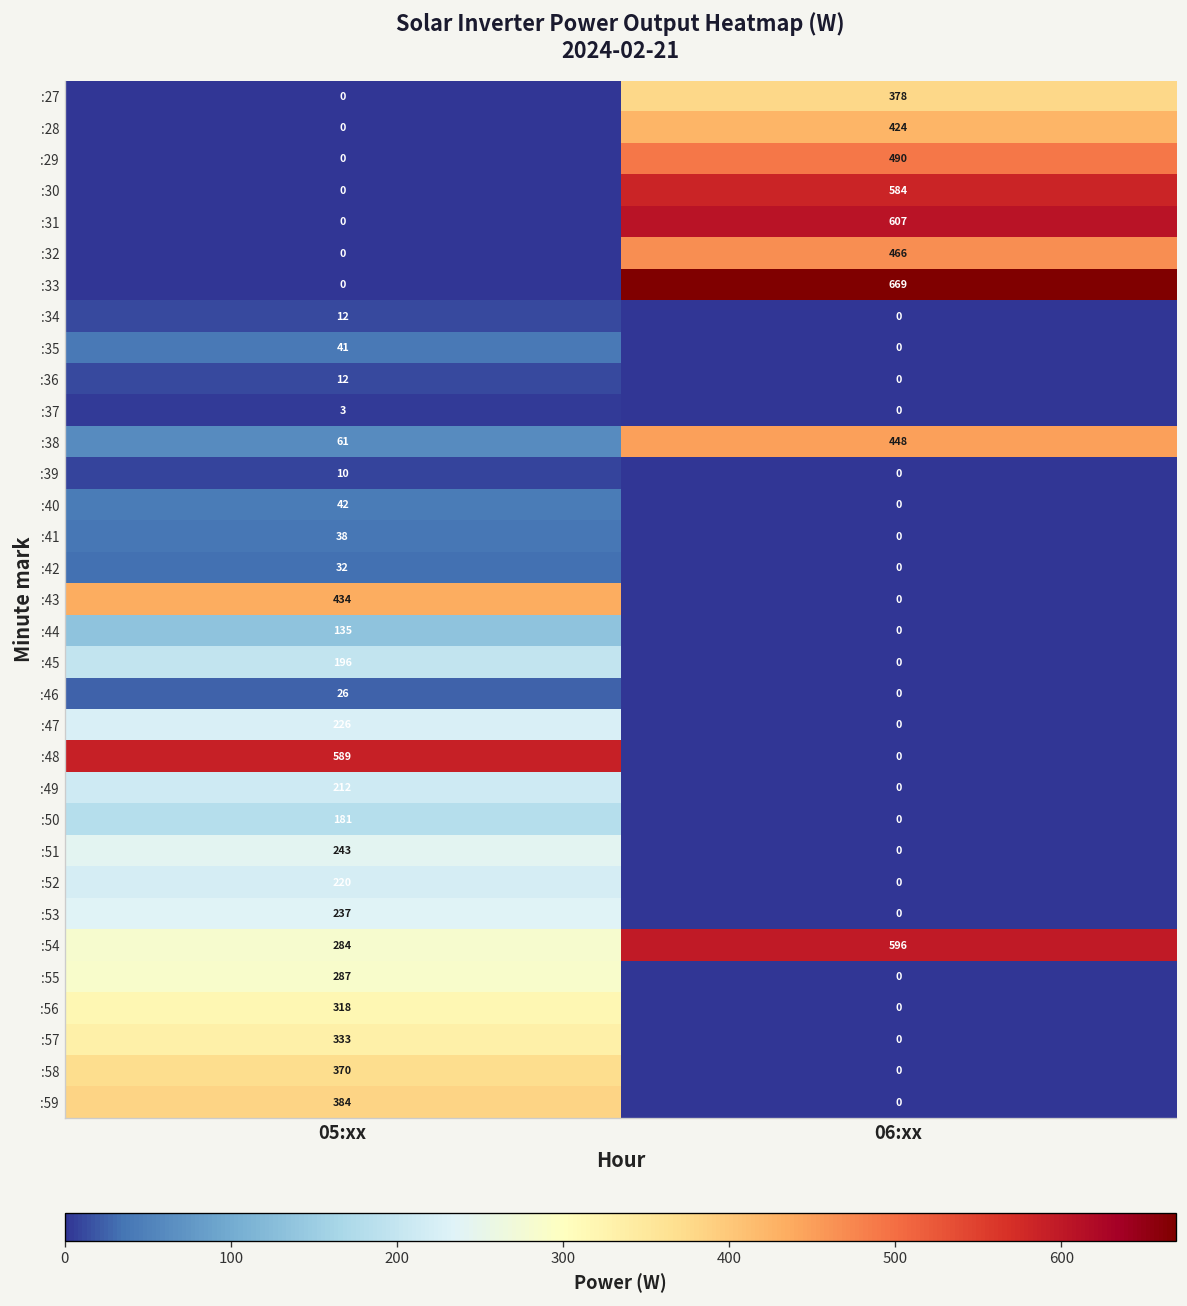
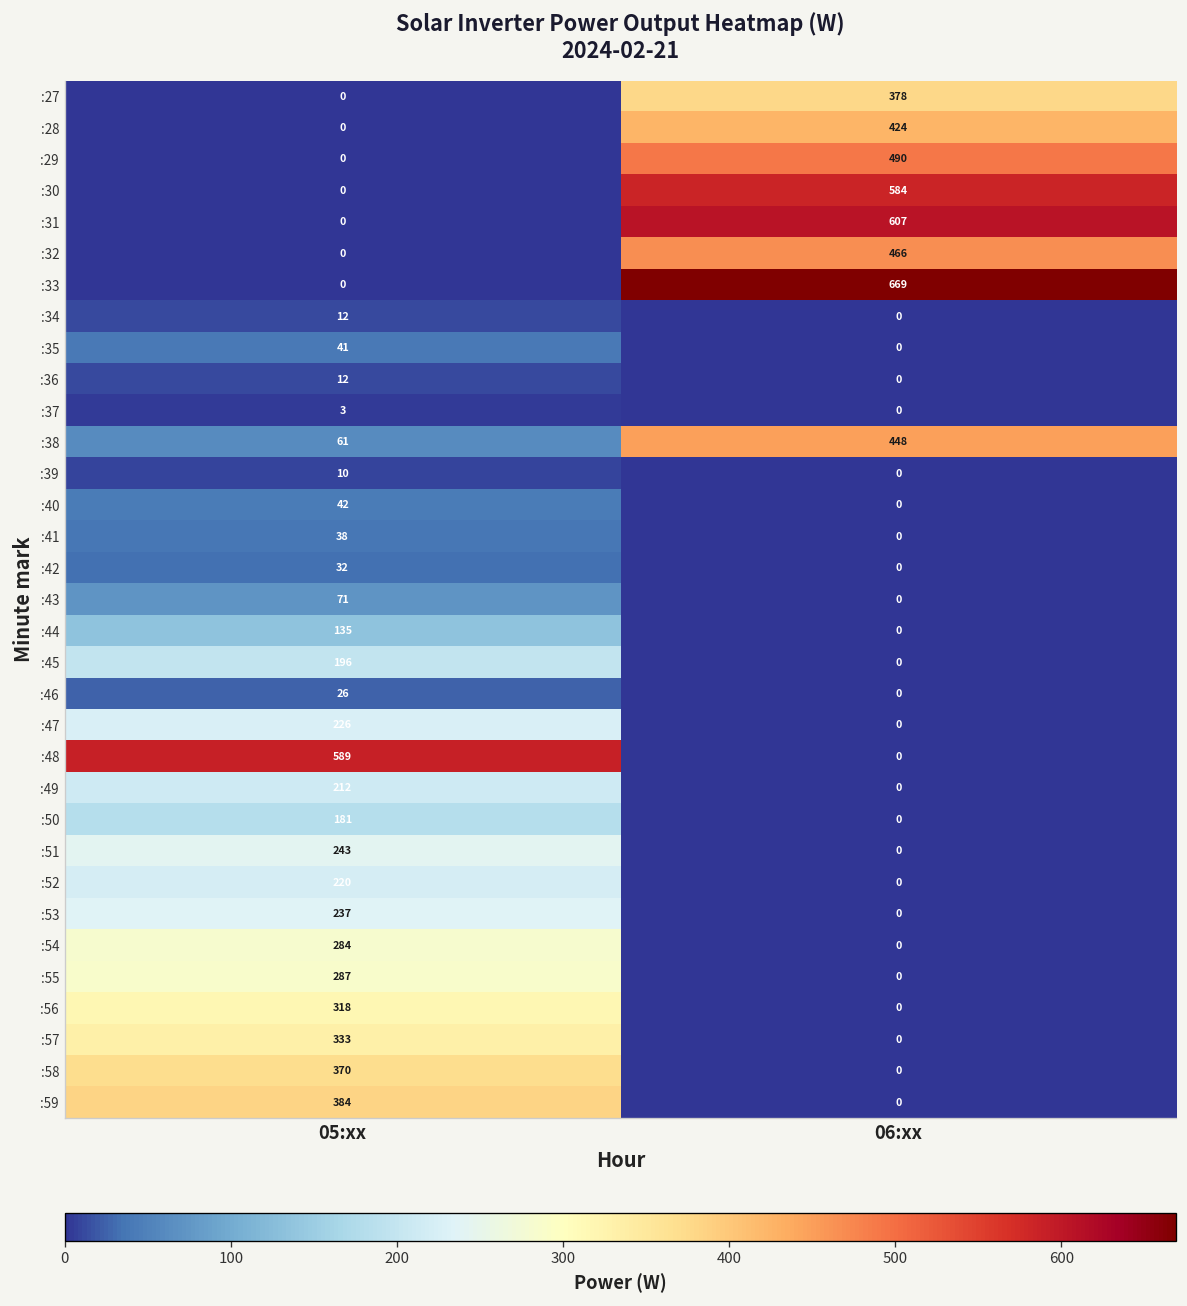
:43, 05:xx: 434 -> 71
:54, 06:xx: 596 -> 0
